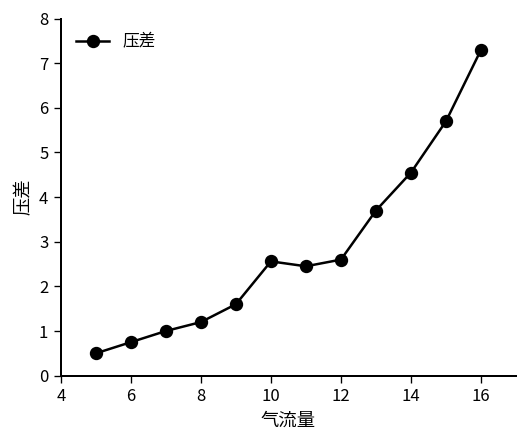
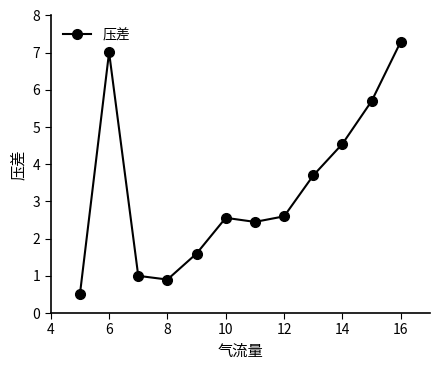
6: 0.8 -> 7.0
8: 1.2 -> 0.9
